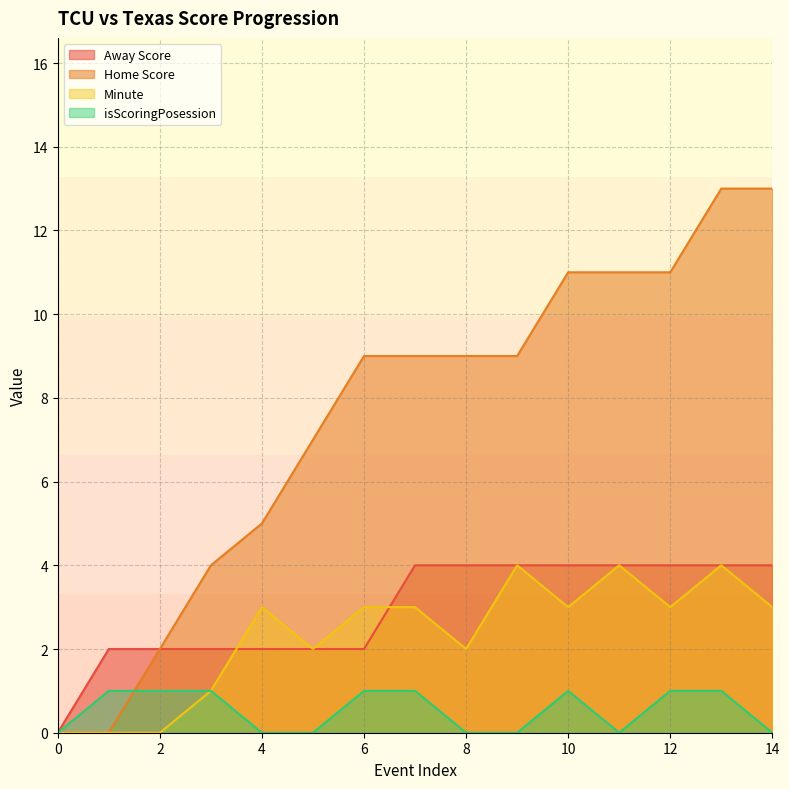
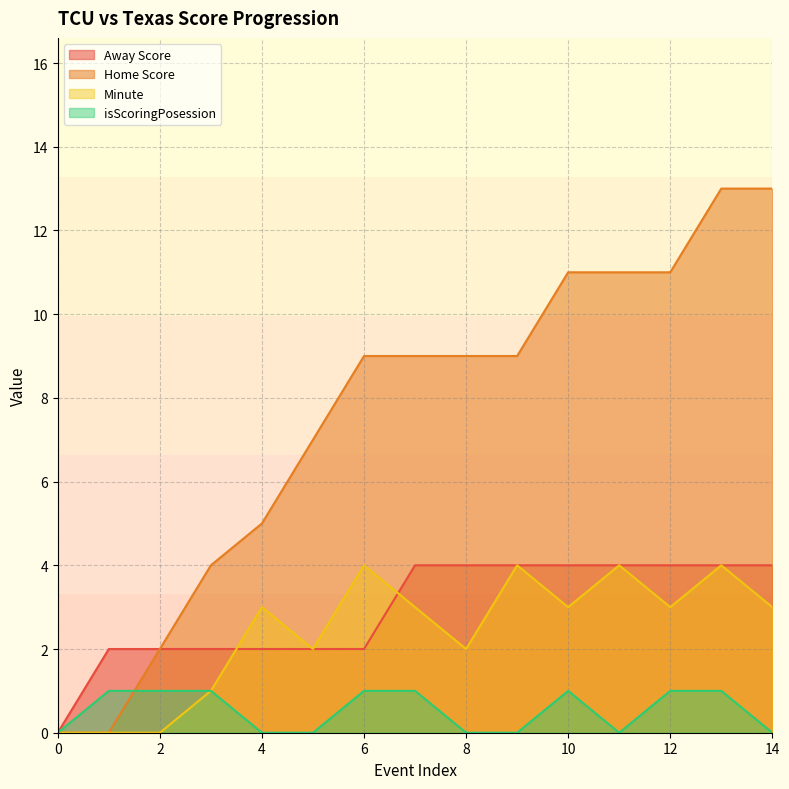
Minute, 6: 3 -> 4
